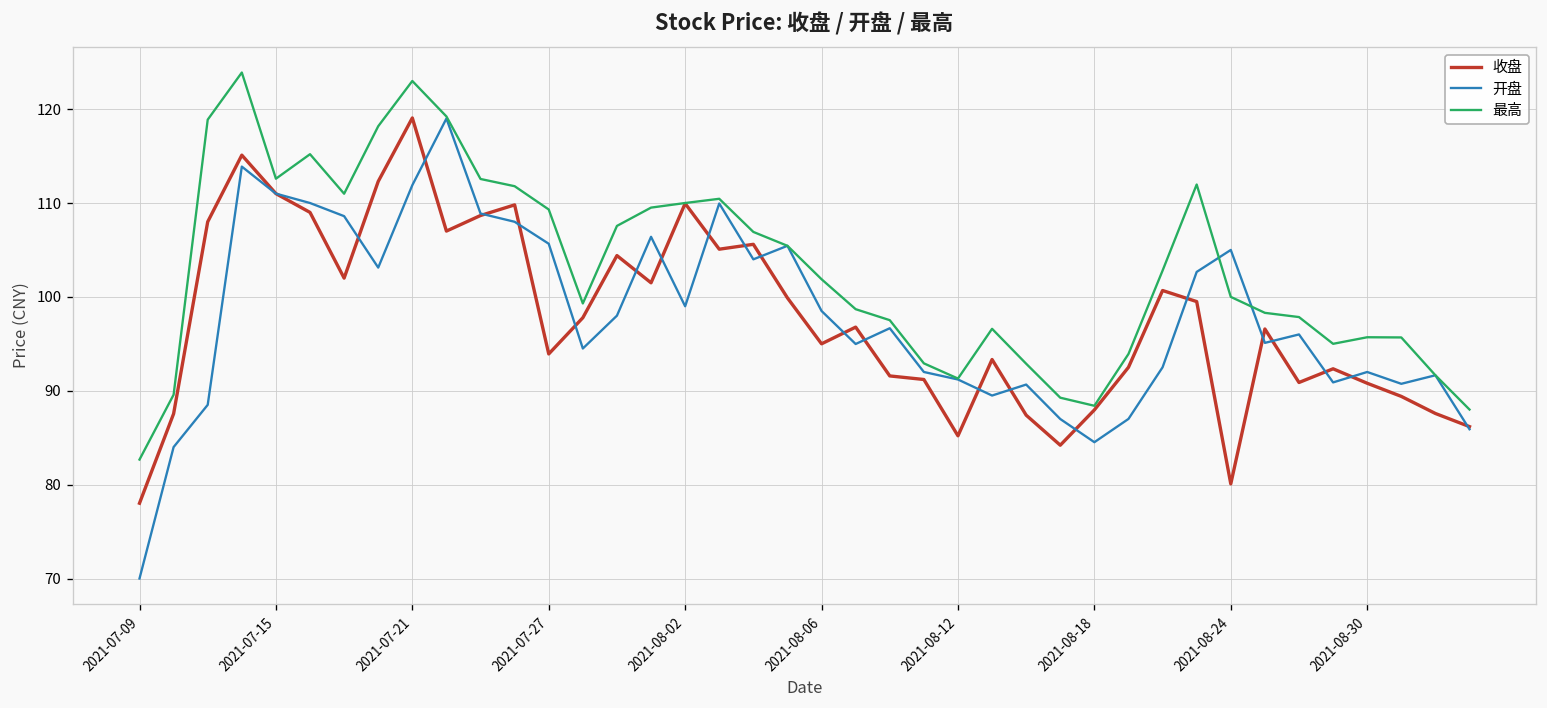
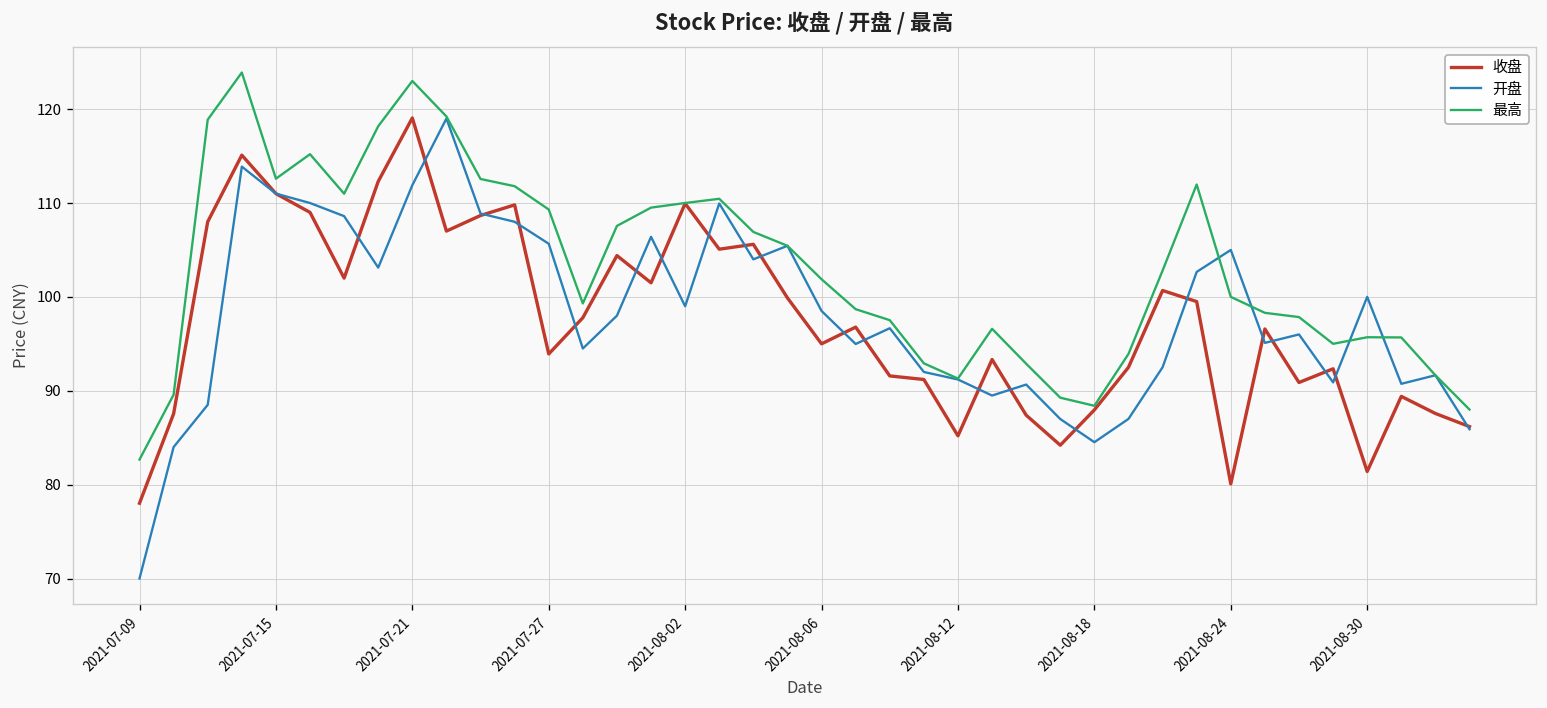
收盘, 2021-08-30: 91 -> 81
开盘, 2021-08-30: 92 -> 100
